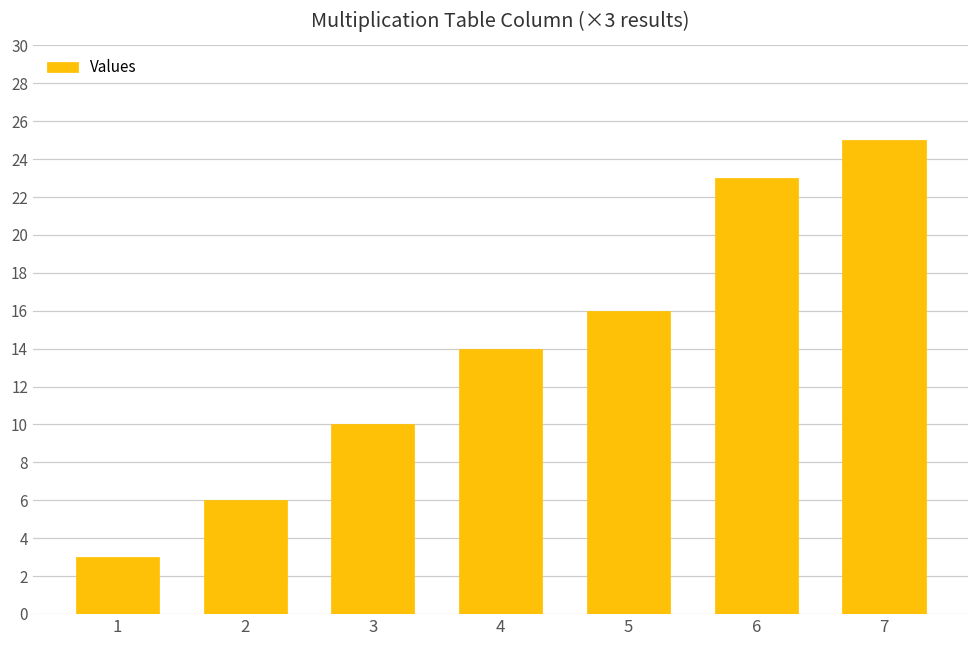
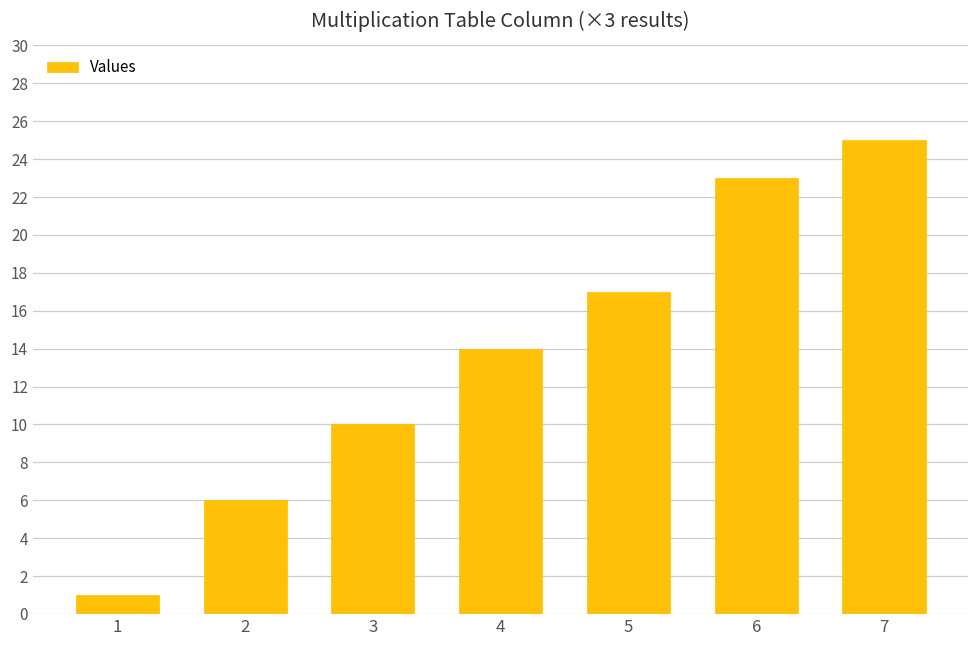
1: 3 -> 1
5: 16 -> 17
